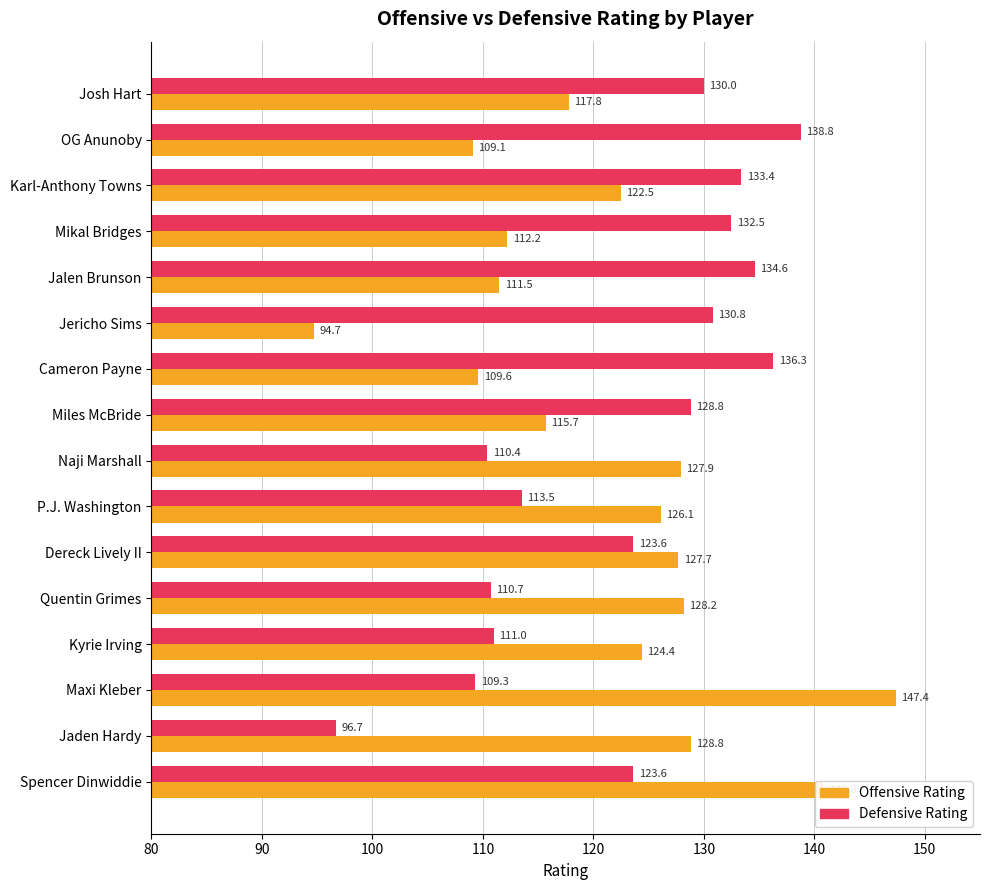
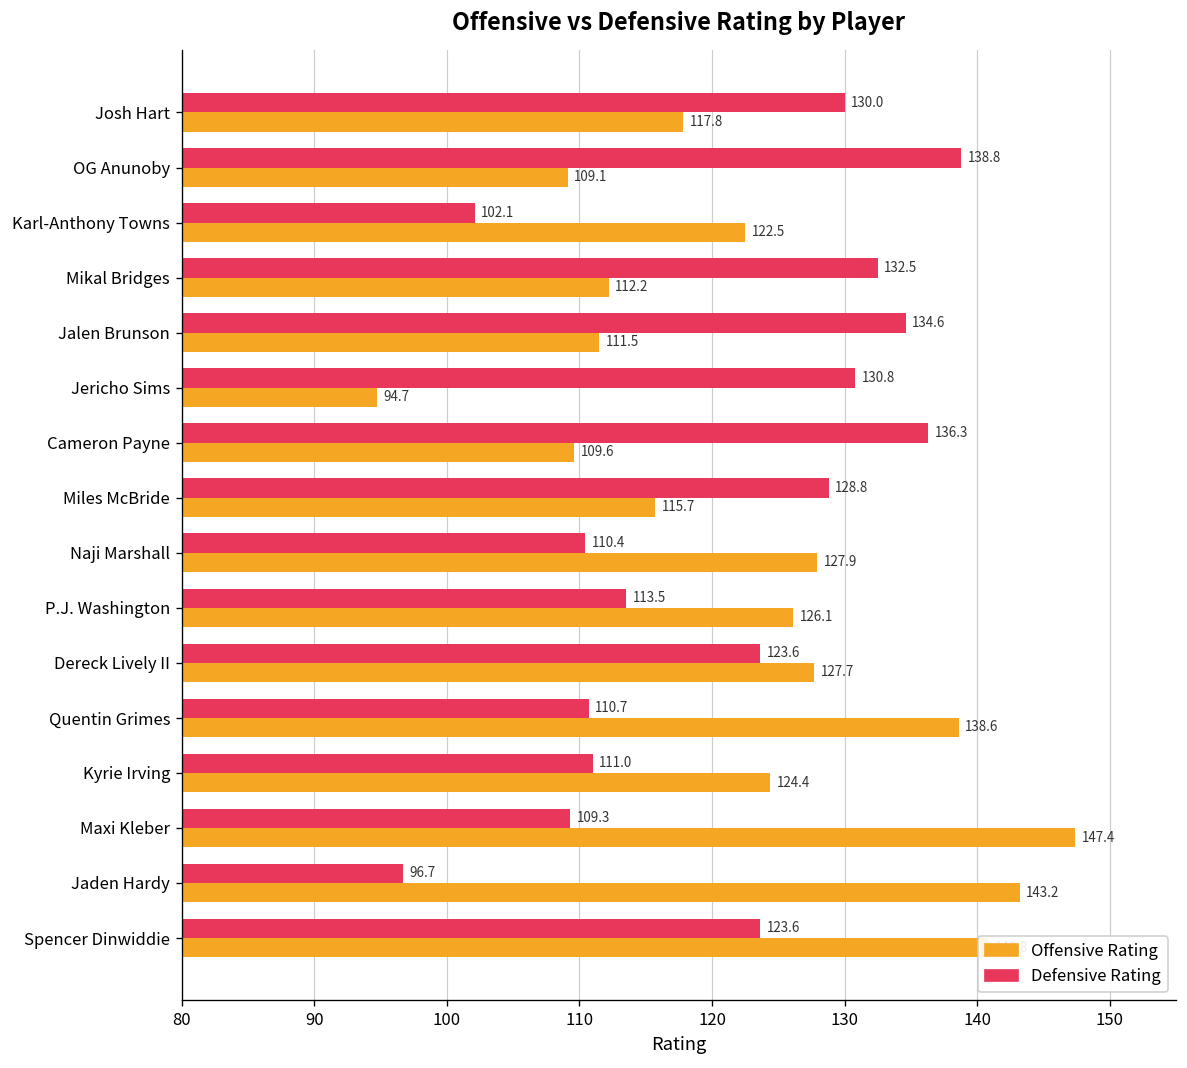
Defensive Rating, Karl-Anthony Towns: 133.4 -> 102.1
Offensive Rating, Quentin Grimes: 128.2 -> 138.6
Offensive Rating, Jaden Hardy: 128.8 -> 143.2
